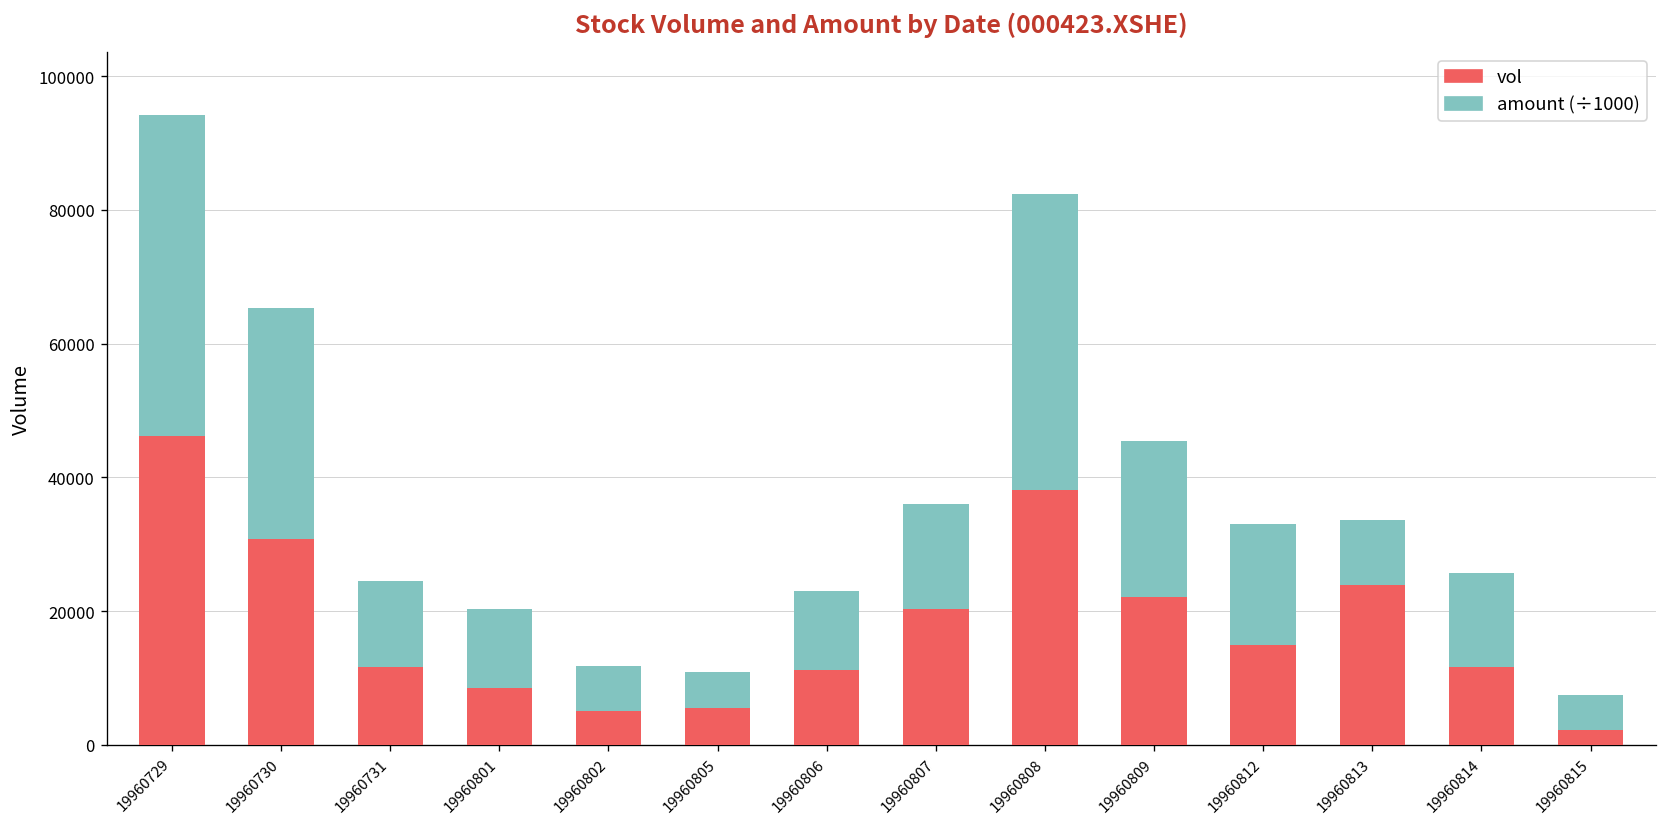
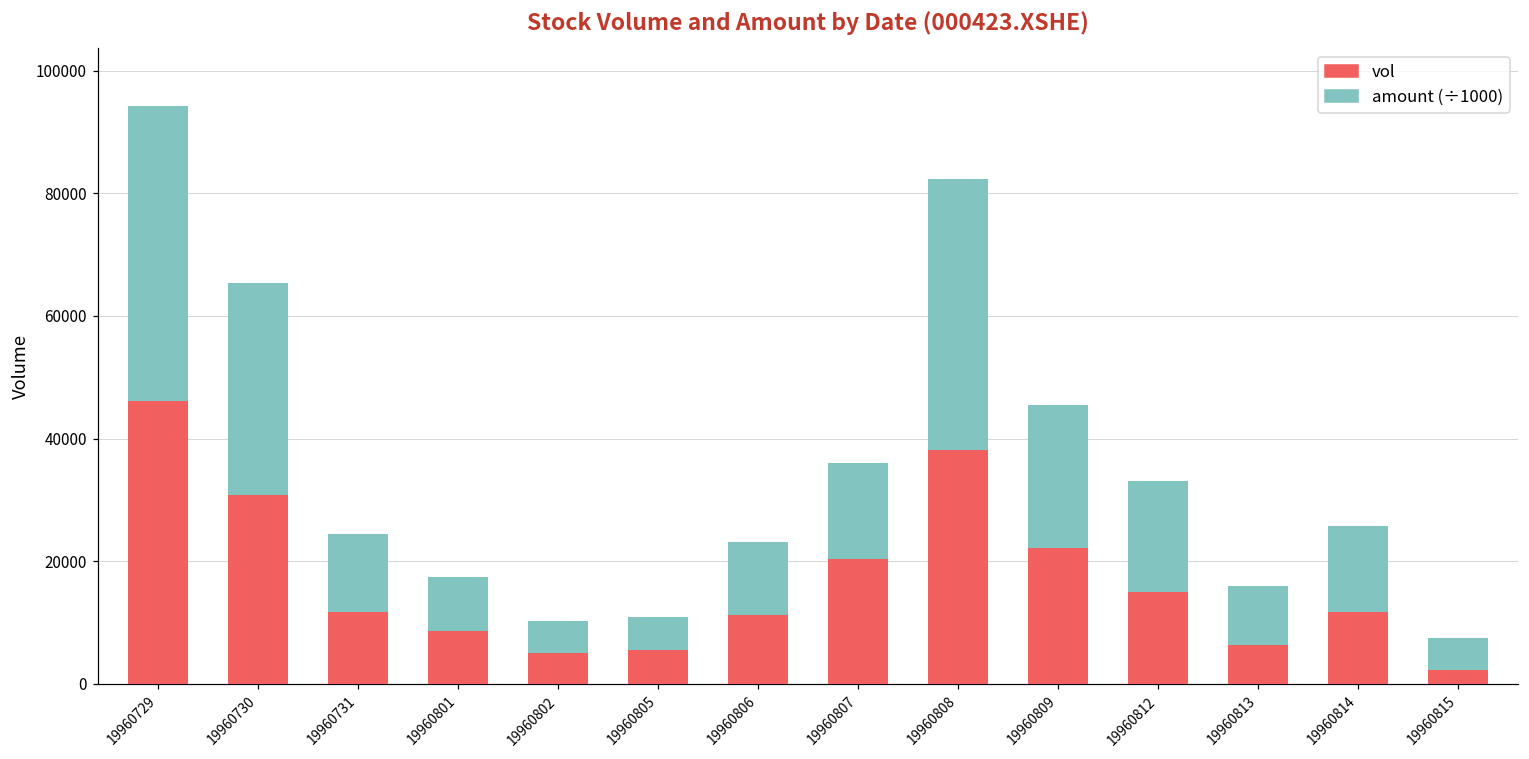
amount (÷1000), 19960801: 12000 -> 9000
amount (÷1000), 19960802: 7000 -> 5000
vol, 19960813: 24000 -> 6000
